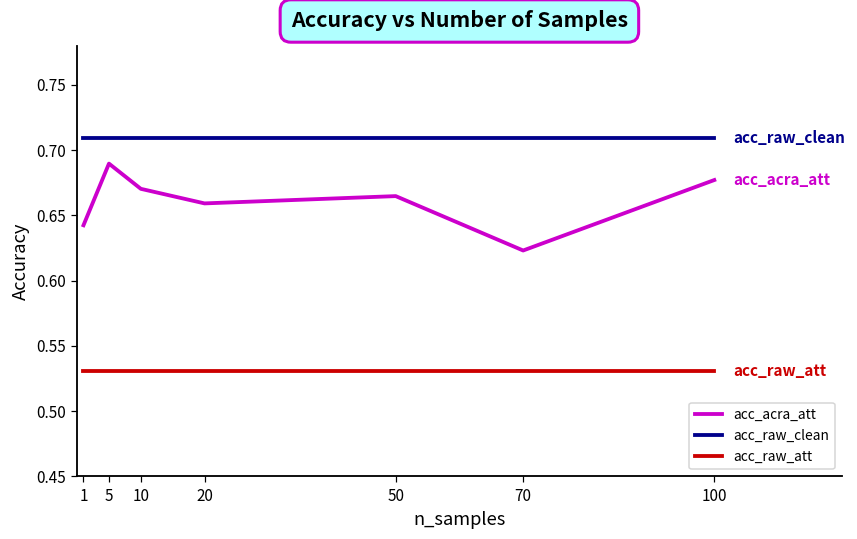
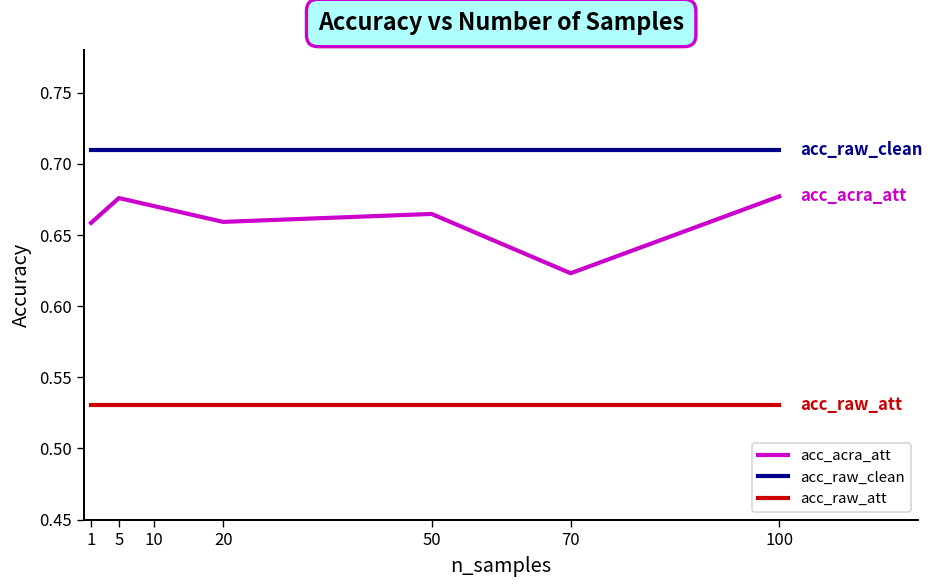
acc_acra_att, 1: 0.642 -> 0.659
acc_acra_att, 5: 0.690 -> 0.676
